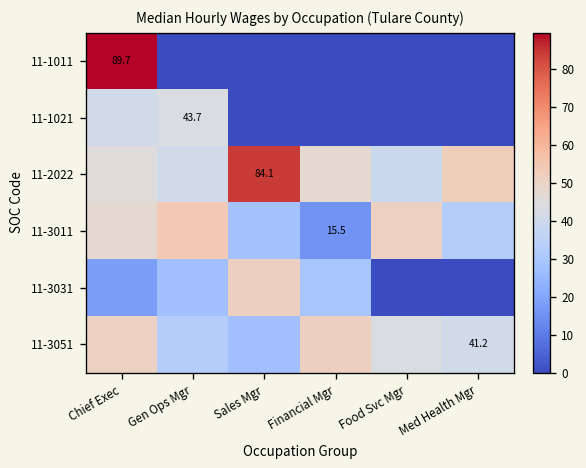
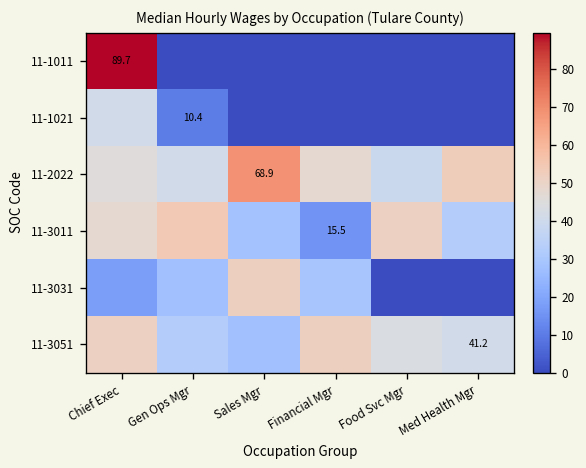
11-1021, Gen Ops Mgr: 43.7 -> 10.4
11-2022, Sales Mgr: 84.1 -> 68.9
